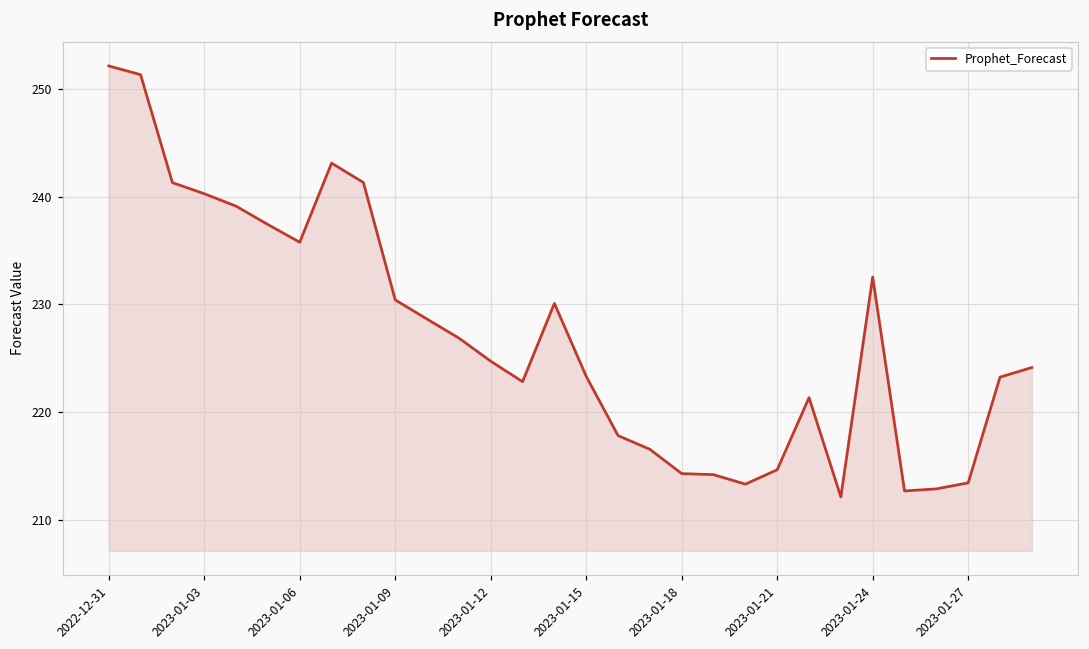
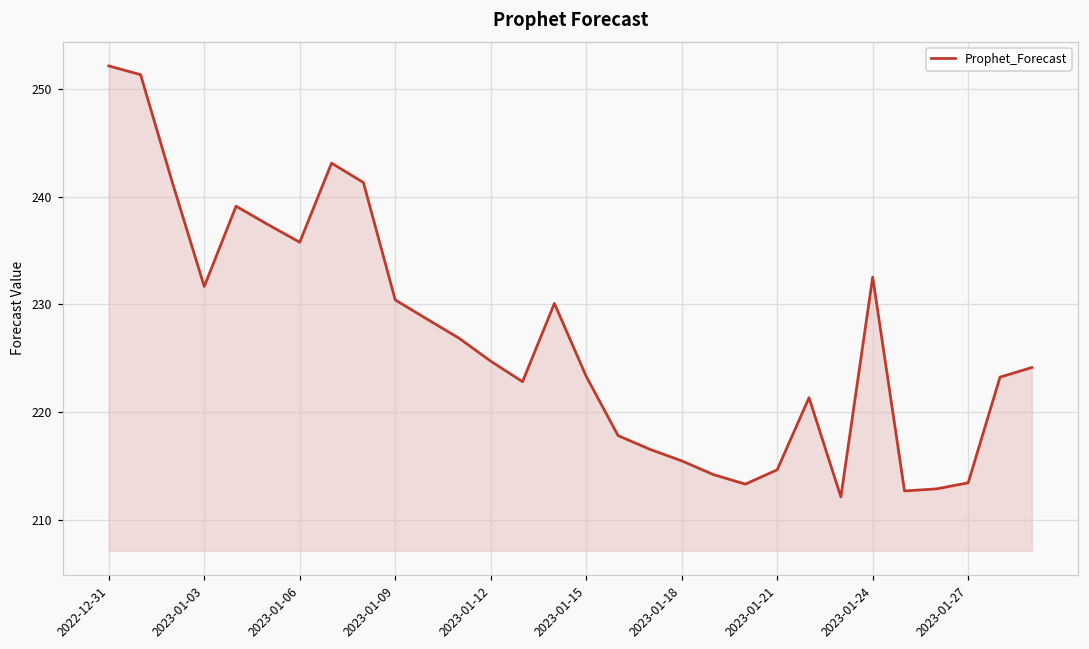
2023-01-03: 240 -> 232
2023-01-18: 214 -> 215
